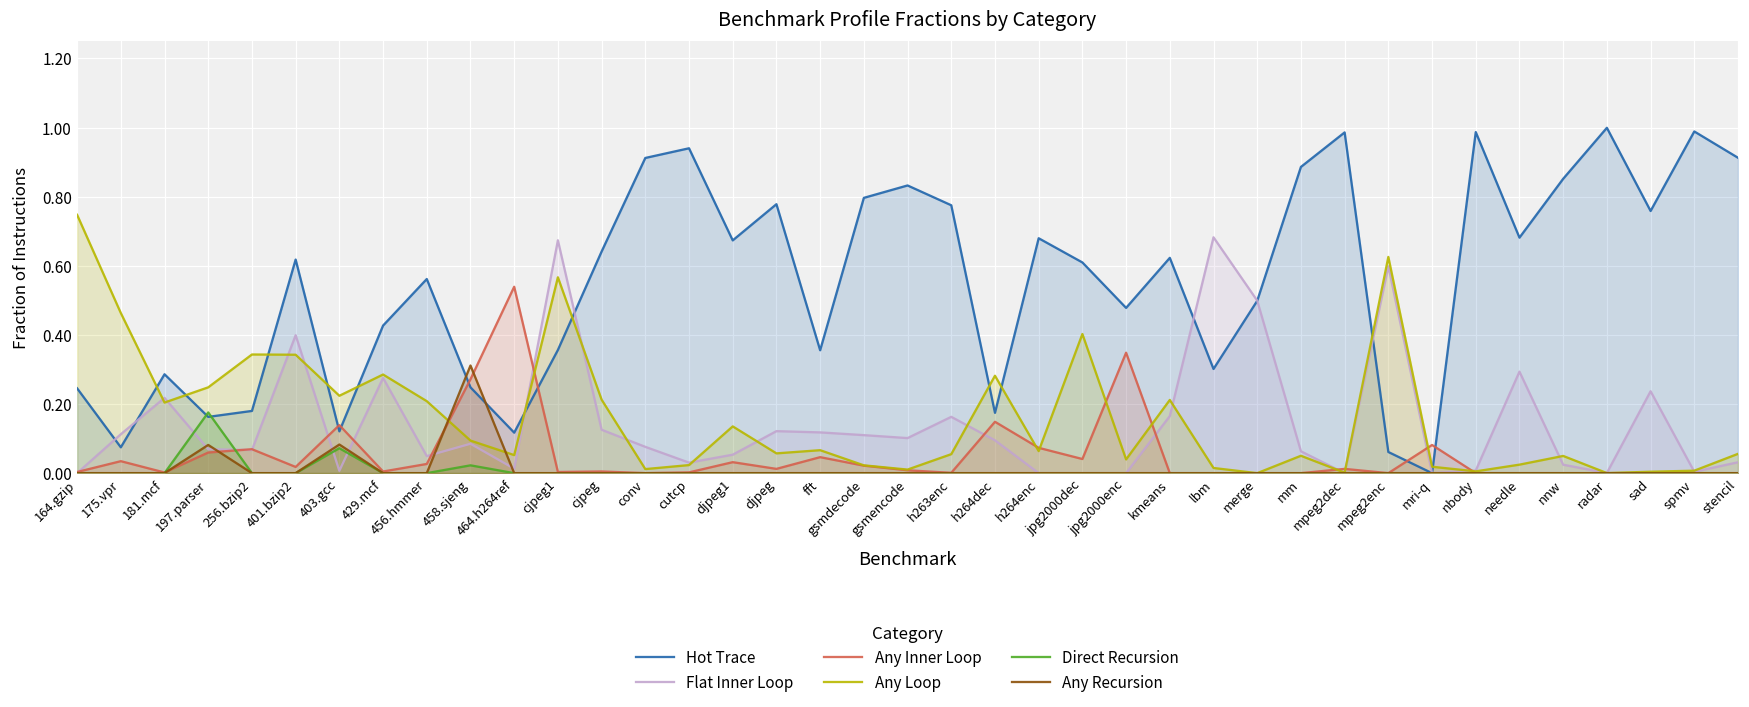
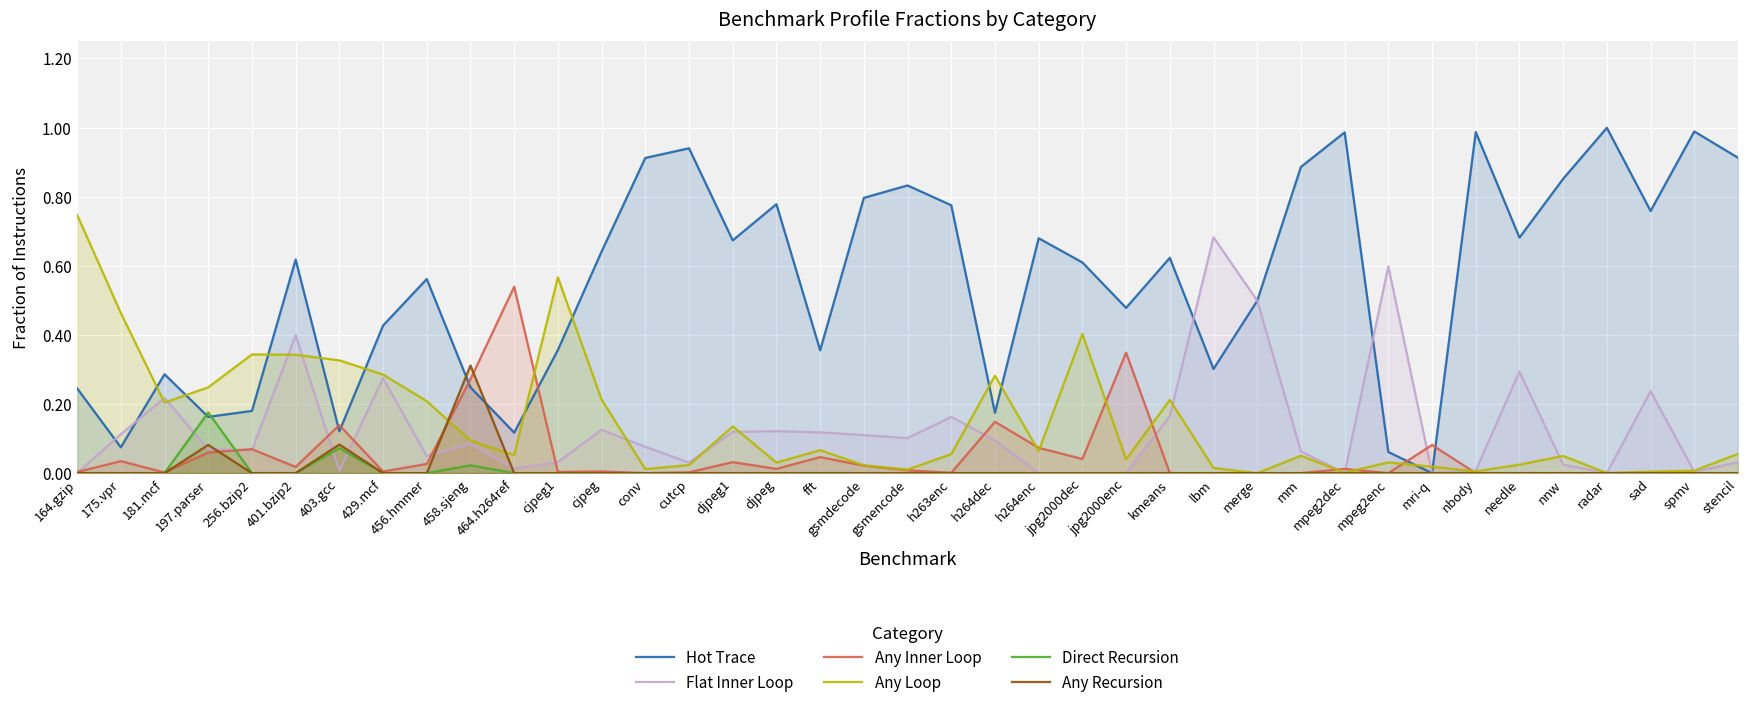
Any Loop, 403.gcc: 0.22 -> 0.33
Flat Inner Loop, cjpeg1: 0.67 -> 0.03
Flat Inner Loop, djpeg1: 0.05 -> 0.12
Any Loop, djpeg: 0.06 -> 0.03
Any Loop, mpeg2enc: 0.63 -> 0.03
